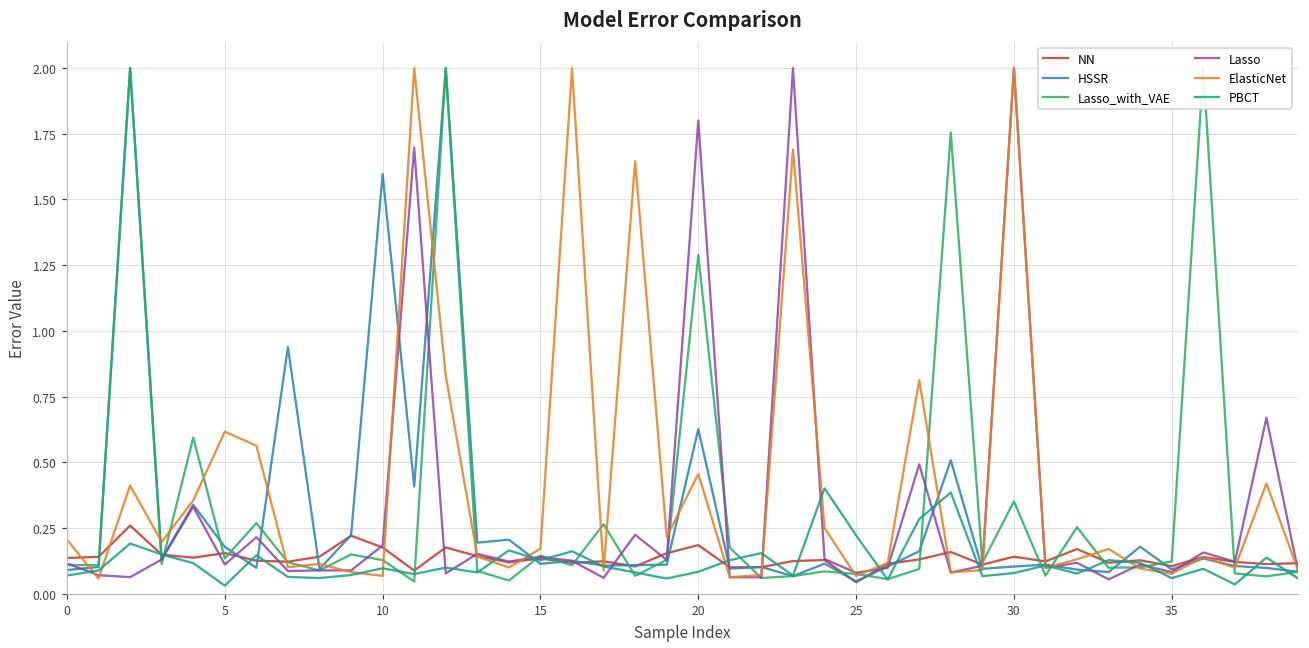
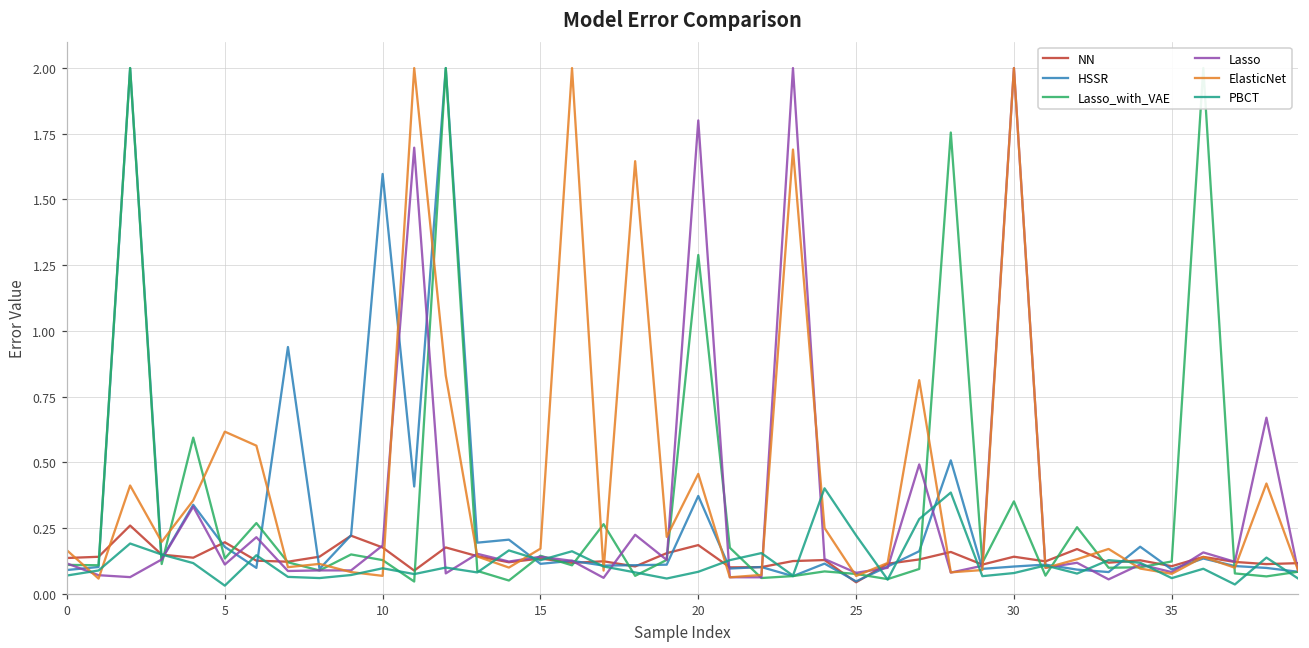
ElasticNet, 0: 0.21 -> 0.17
NN, 5: 0.15 -> 0.20
HSSR, 20: 0.63 -> 0.37
